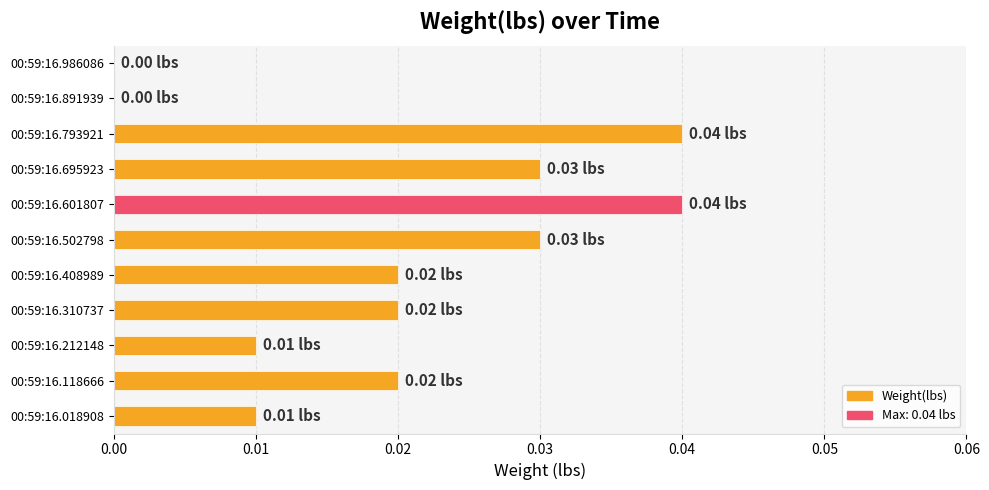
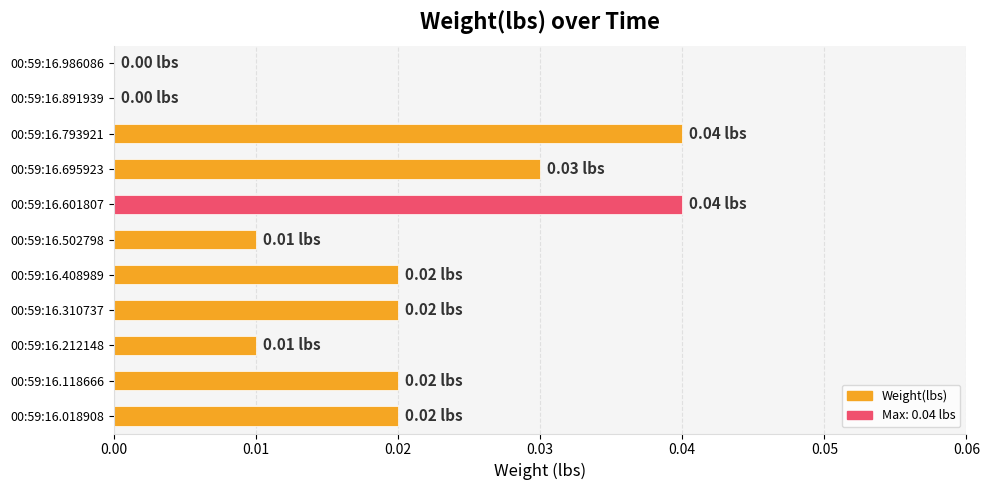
Weight(lbs), 00:59:16.502798: 0.03 -> 0.01
Weight(lbs), 00:59:16.018908: 0.01 -> 0.02
